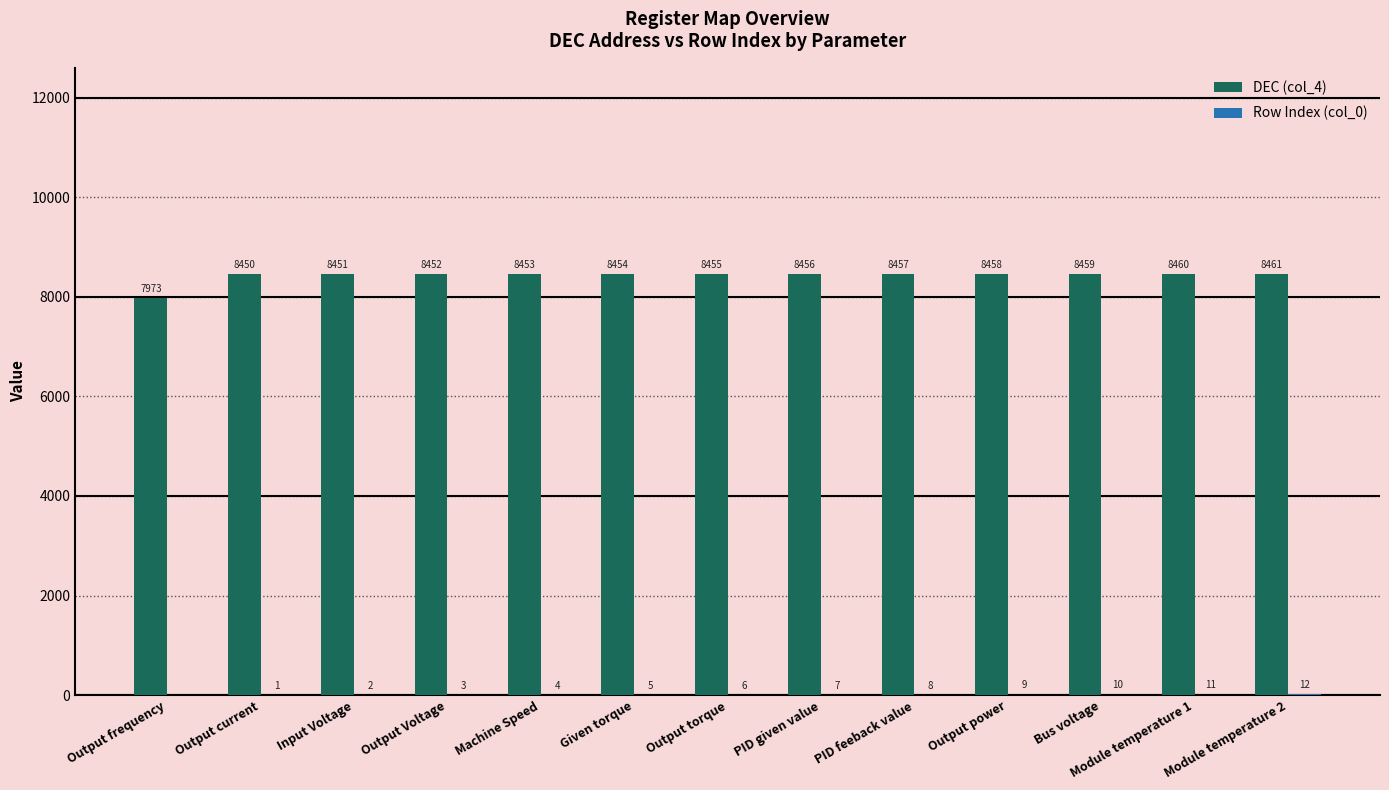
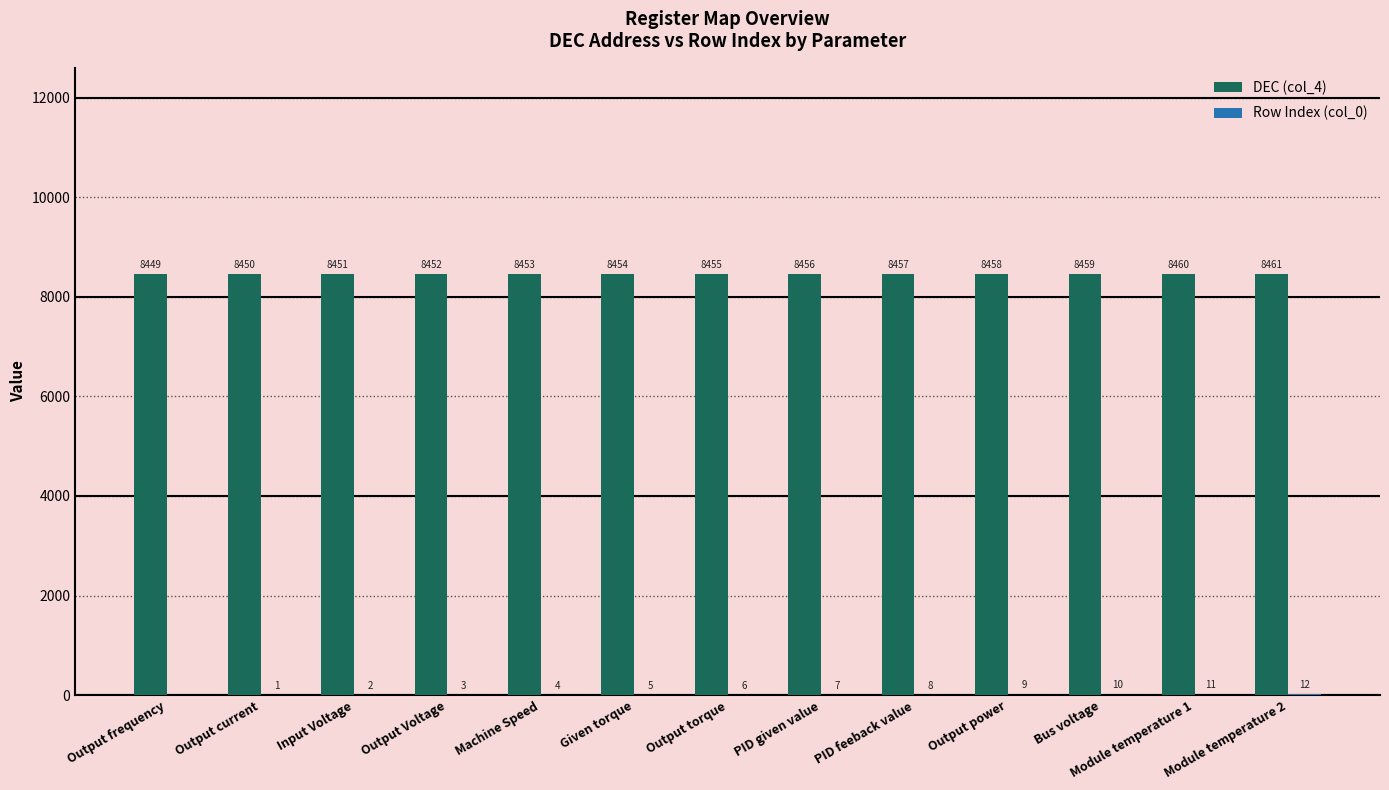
DEC (col_4), Output frequency: 7973 -> 8449
